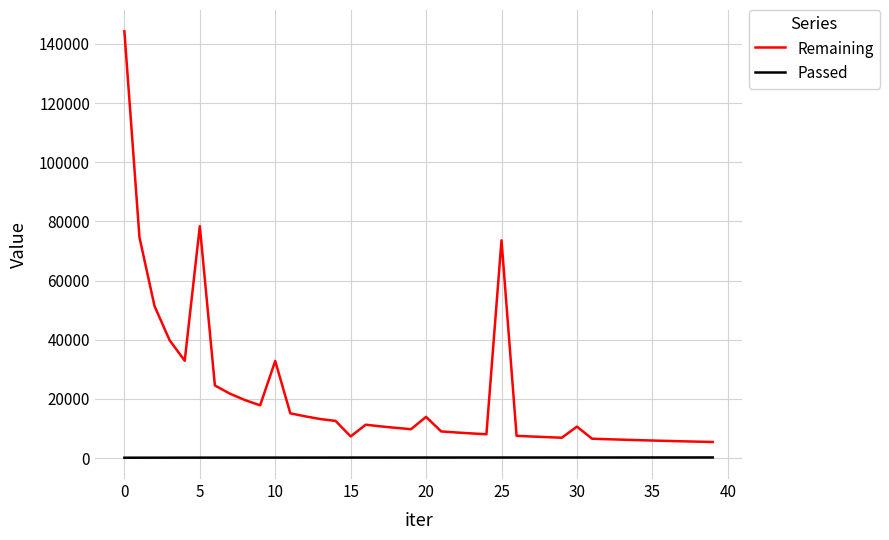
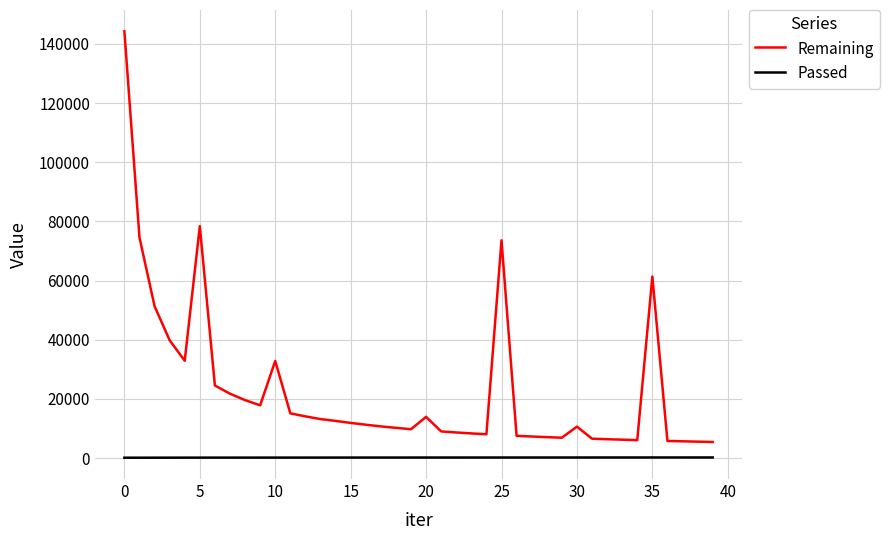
Remaining, 15: 7000 -> 12000
Remaining, 35: 6000 -> 61000
